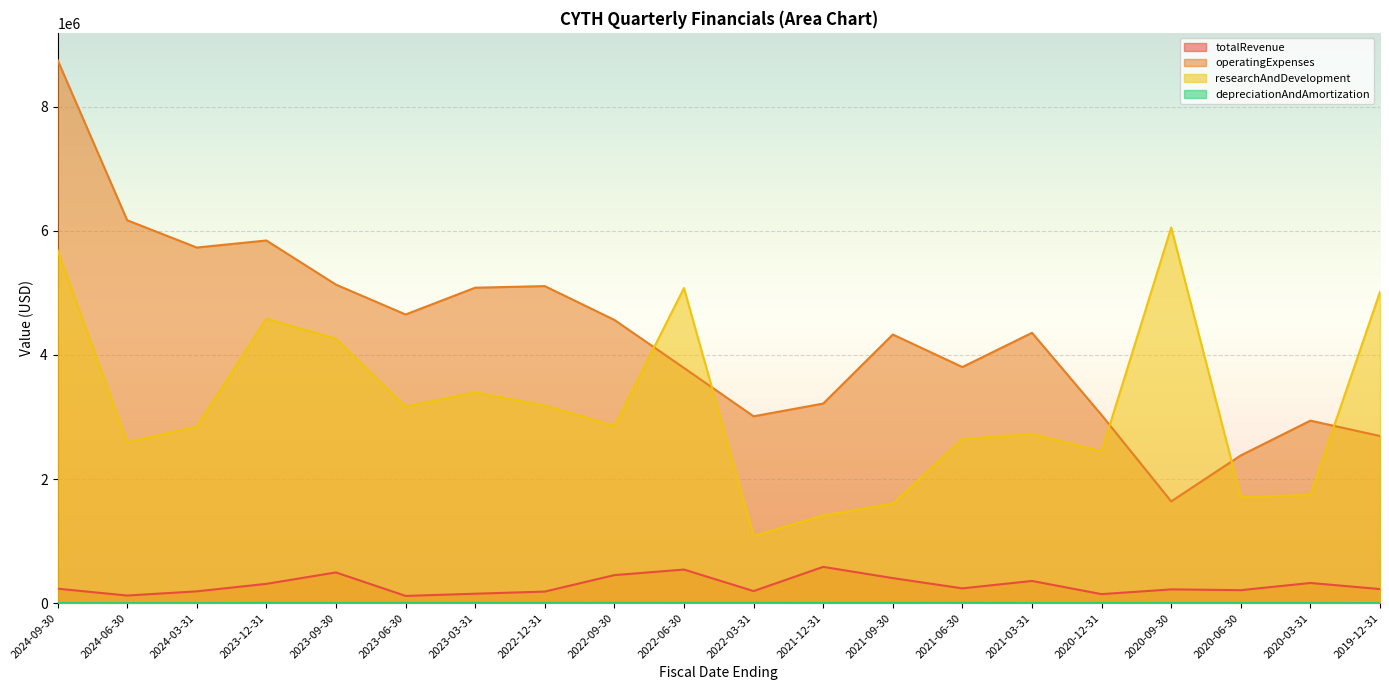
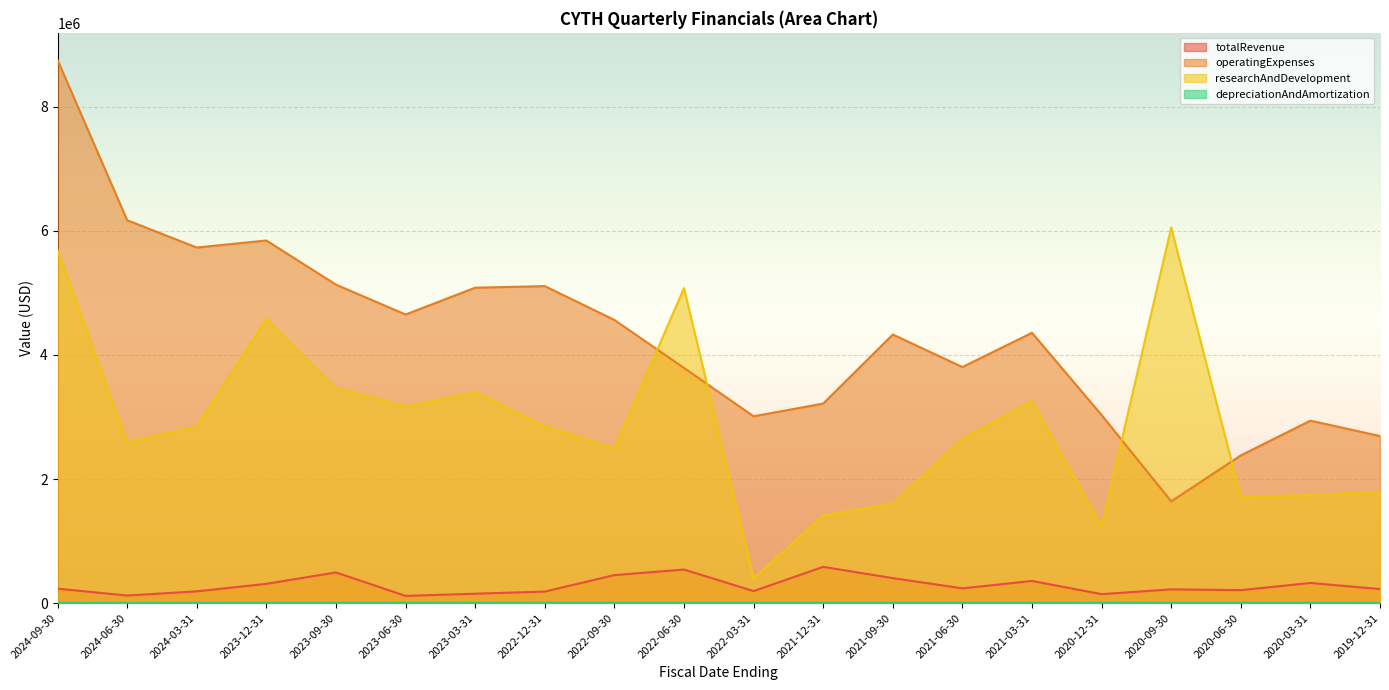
researchAndDevelopment, 2023-09-30: 4300000 -> 3500000
researchAndDevelopment, 2022-12-31: 3200000 -> 2900000
researchAndDevelopment, 2022-09-30: 2900000 -> 2500000
researchAndDevelopment, 2022-03-31: 1100000 -> 400000
researchAndDevelopment, 2021-03-31: 2700000 -> 3300000
researchAndDevelopment, 2020-12-31: 2400000 -> 1200000
researchAndDevelopment, 2019-12-31: 5000000 -> 1800000
